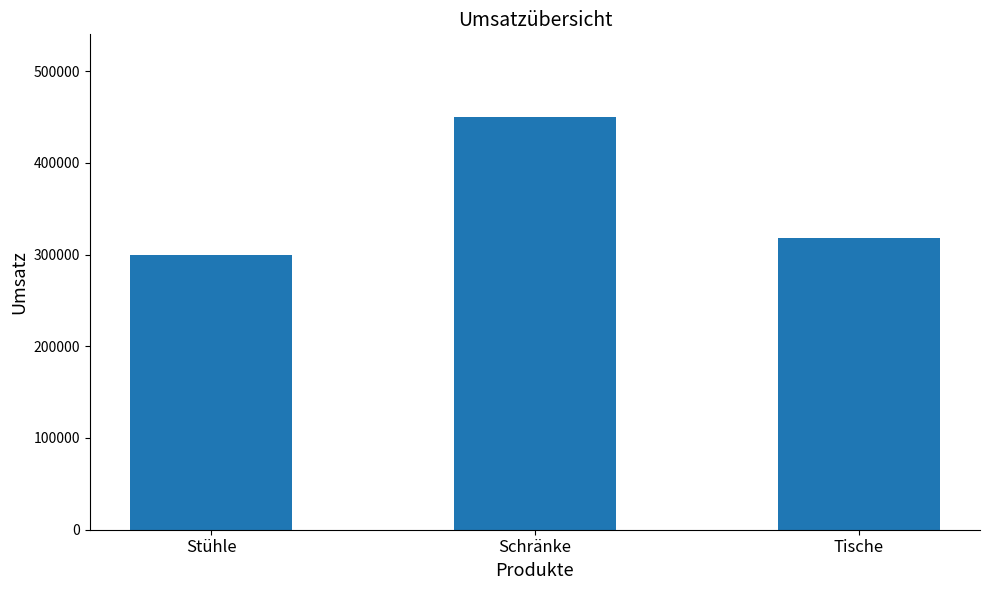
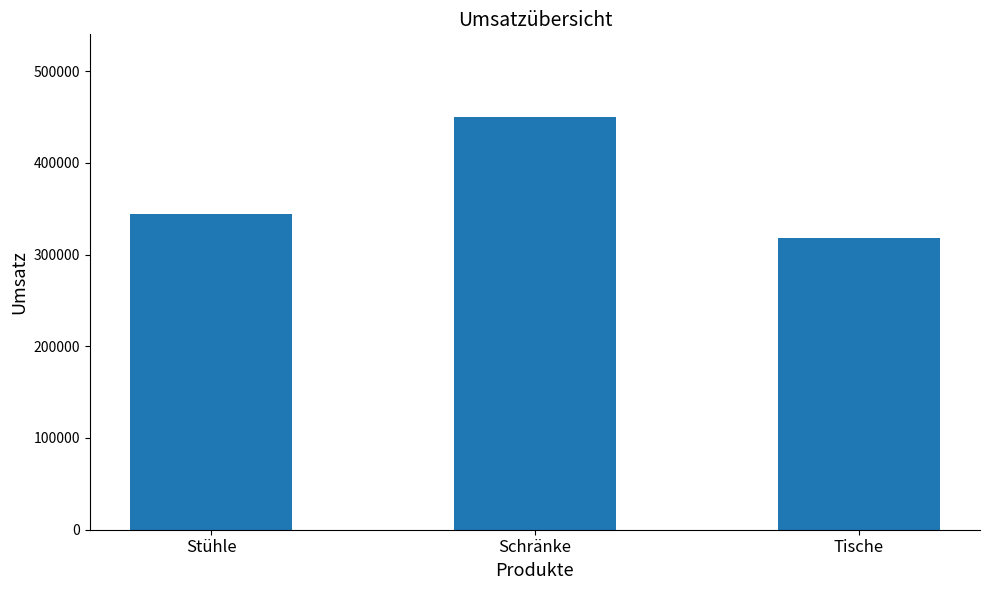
Stühle: 300000 -> 340000
